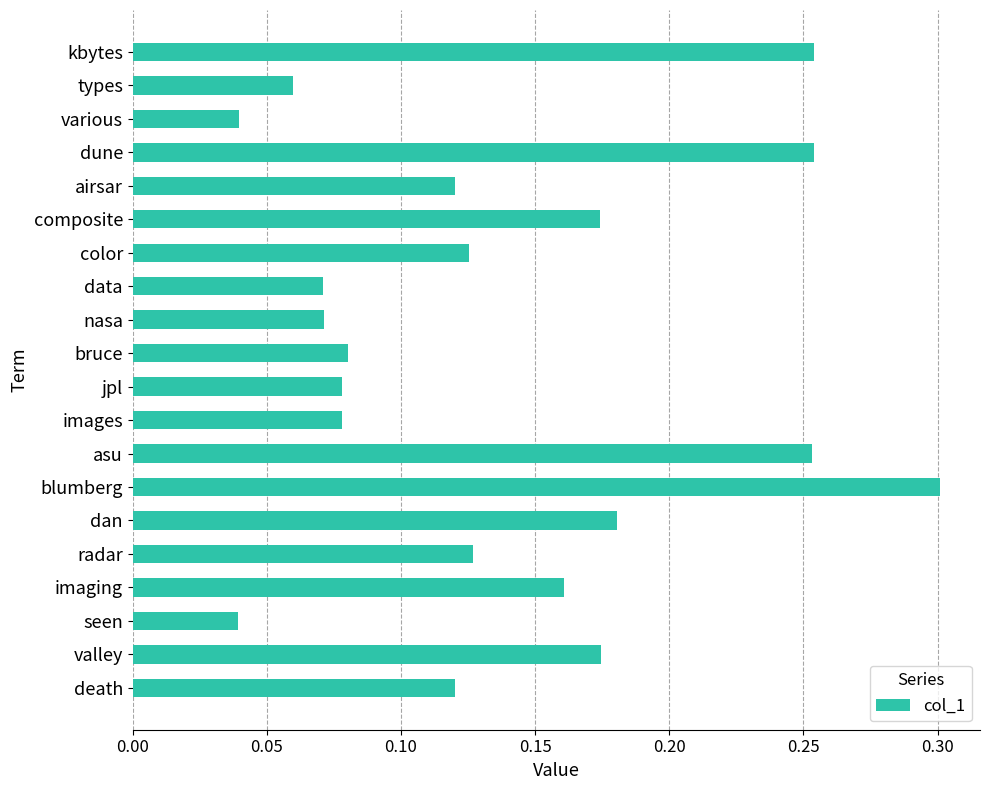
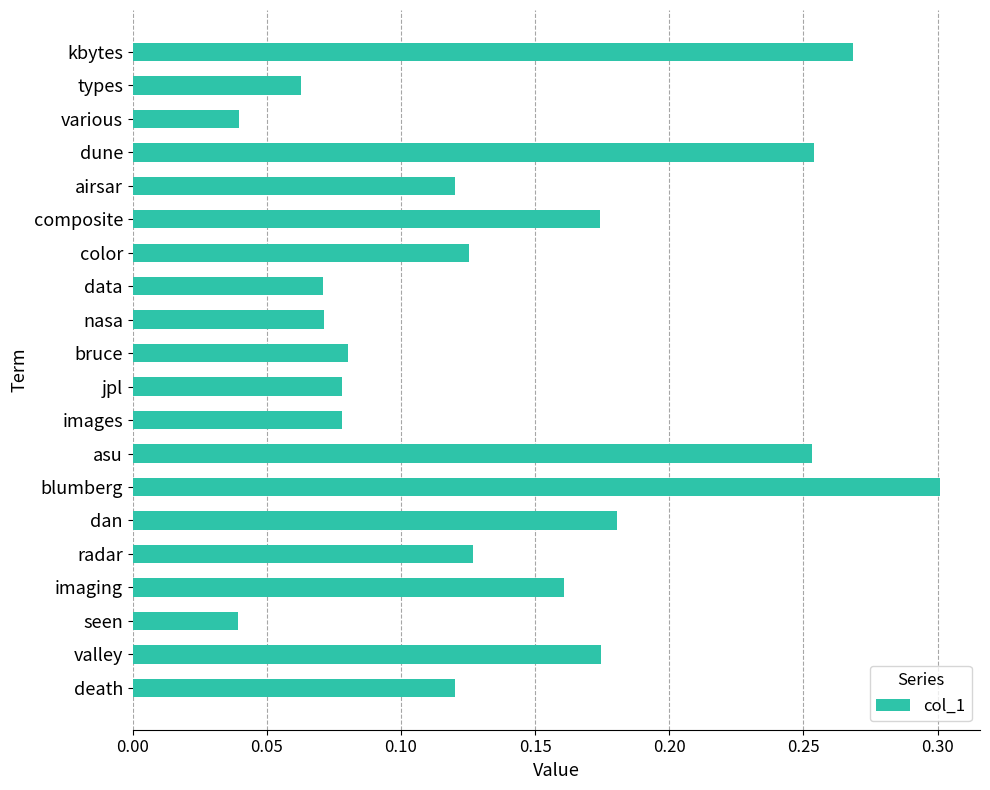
kbytes: 0.254 -> 0.268
types: 0.060 -> 0.063
